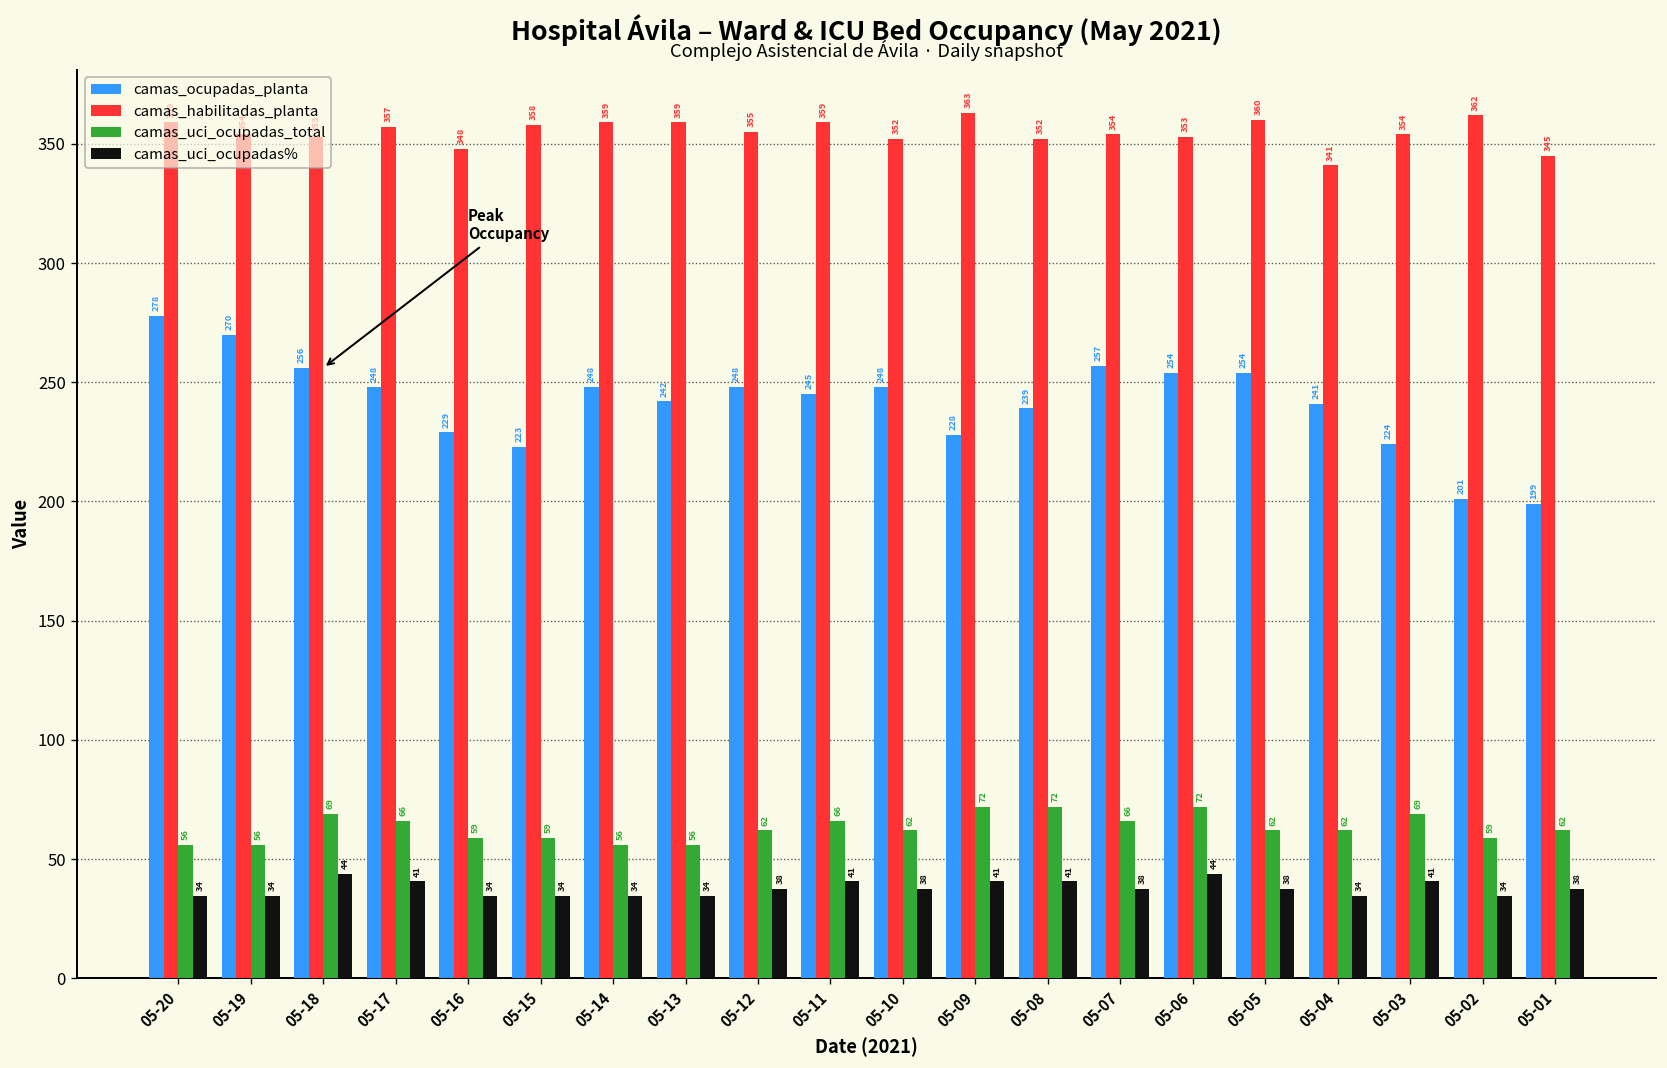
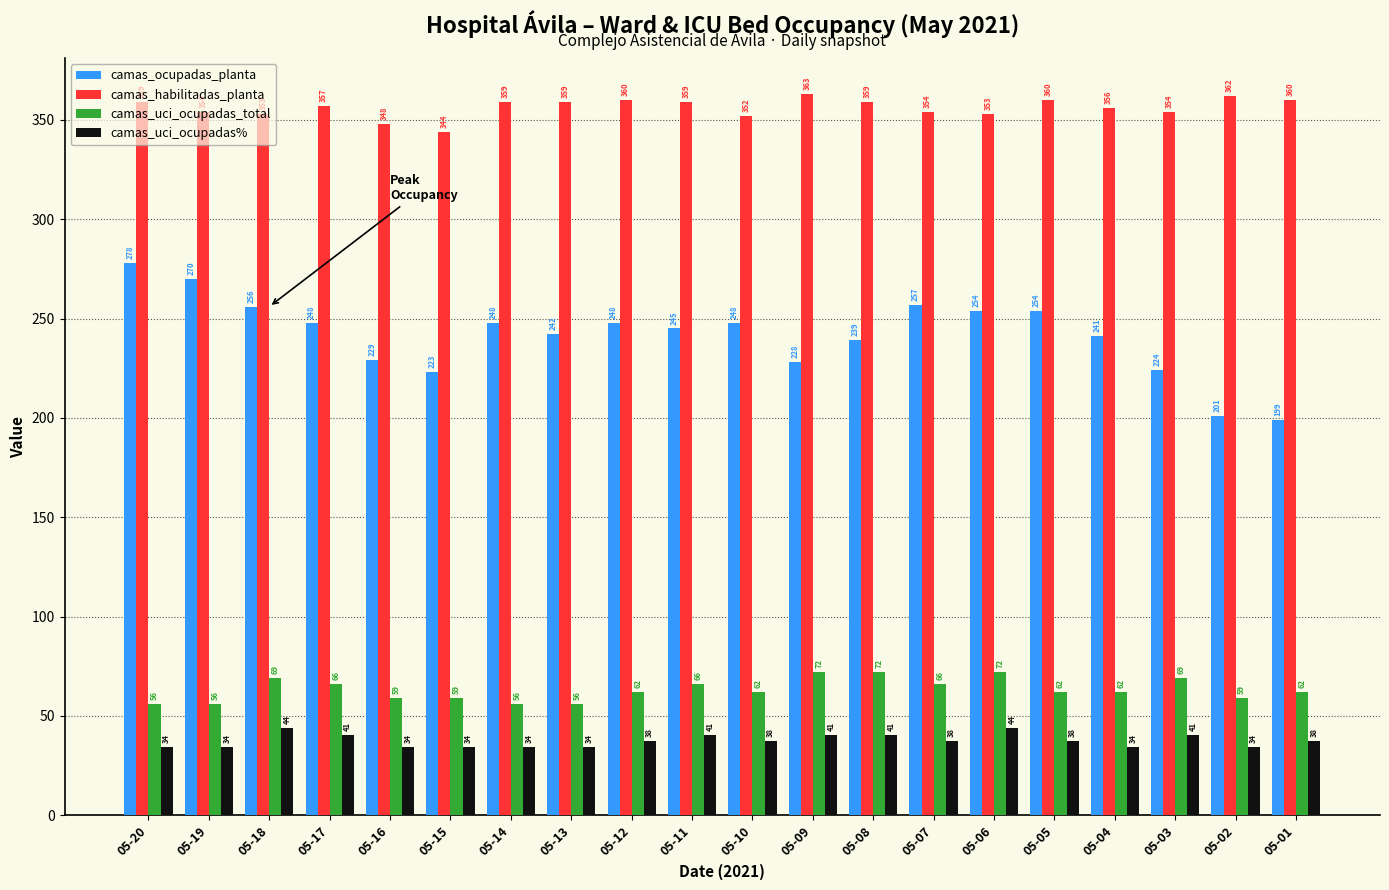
camas_habilitadas_planta, 05-15: 358 -> 344
camas_habilitadas_planta, 05-12: 355 -> 360
camas_habilitadas_planta, 05-08: 352 -> 359
camas_habilitadas_planta, 05-04: 341 -> 356
camas_habilitadas_planta, 05-01: 345 -> 360
